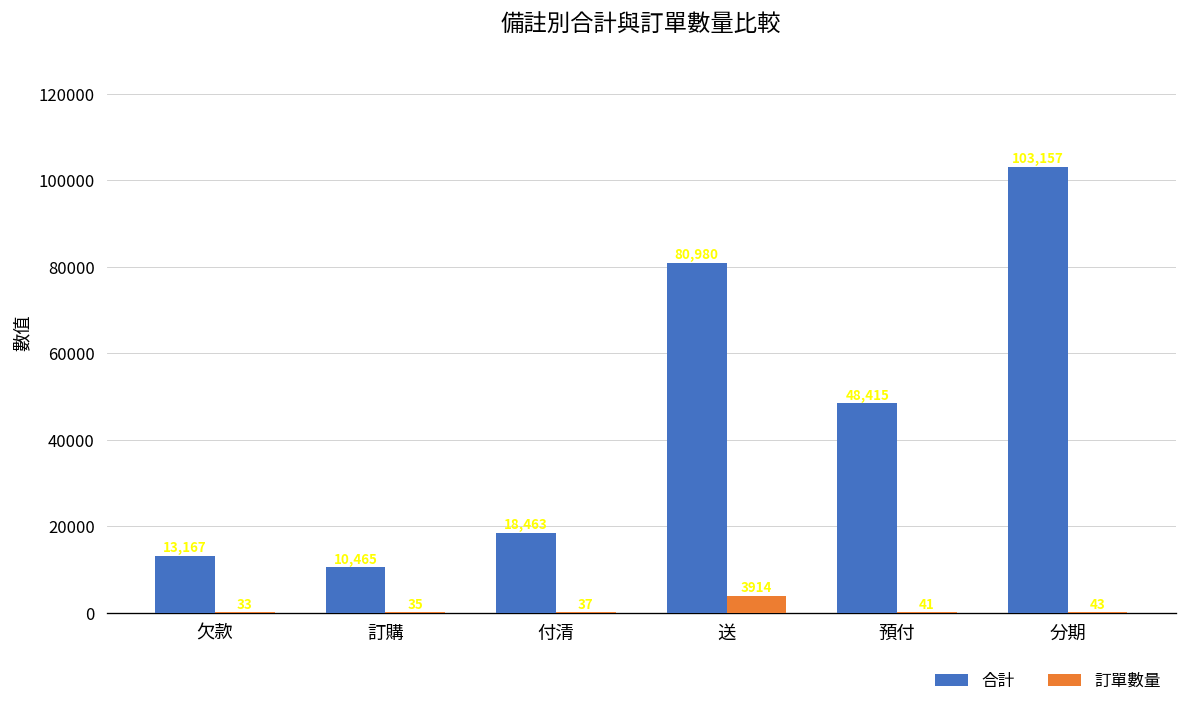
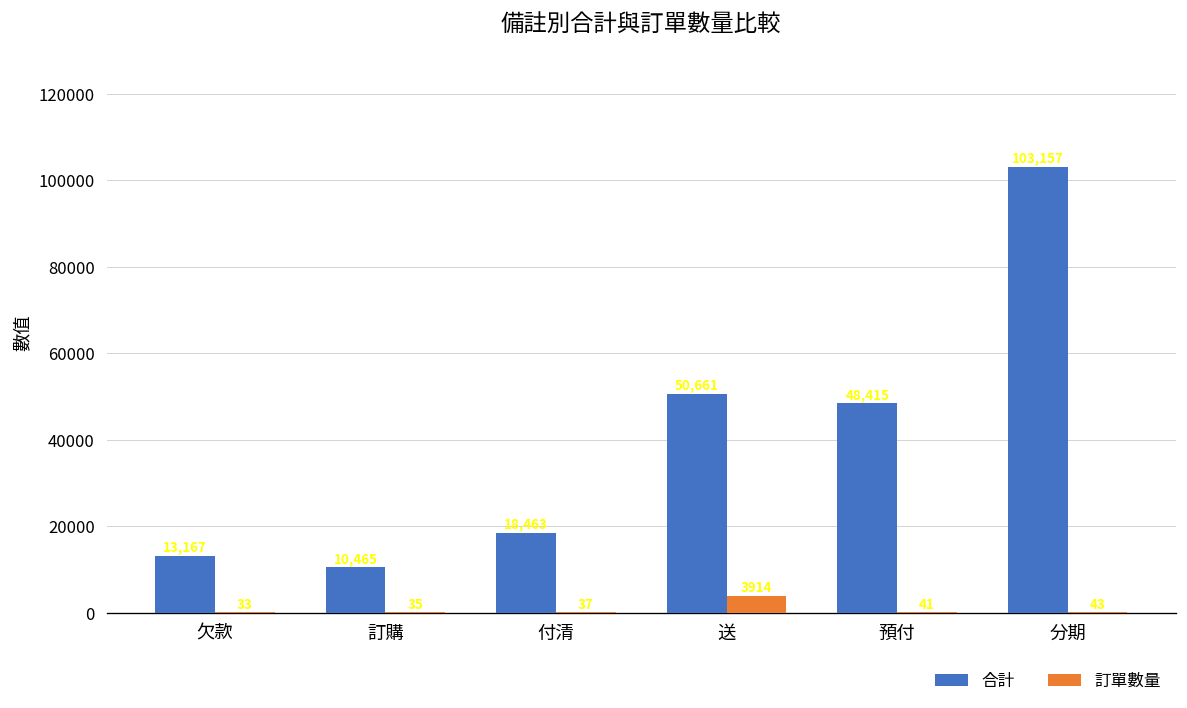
合計, 送: 80,980 -> 50,661
